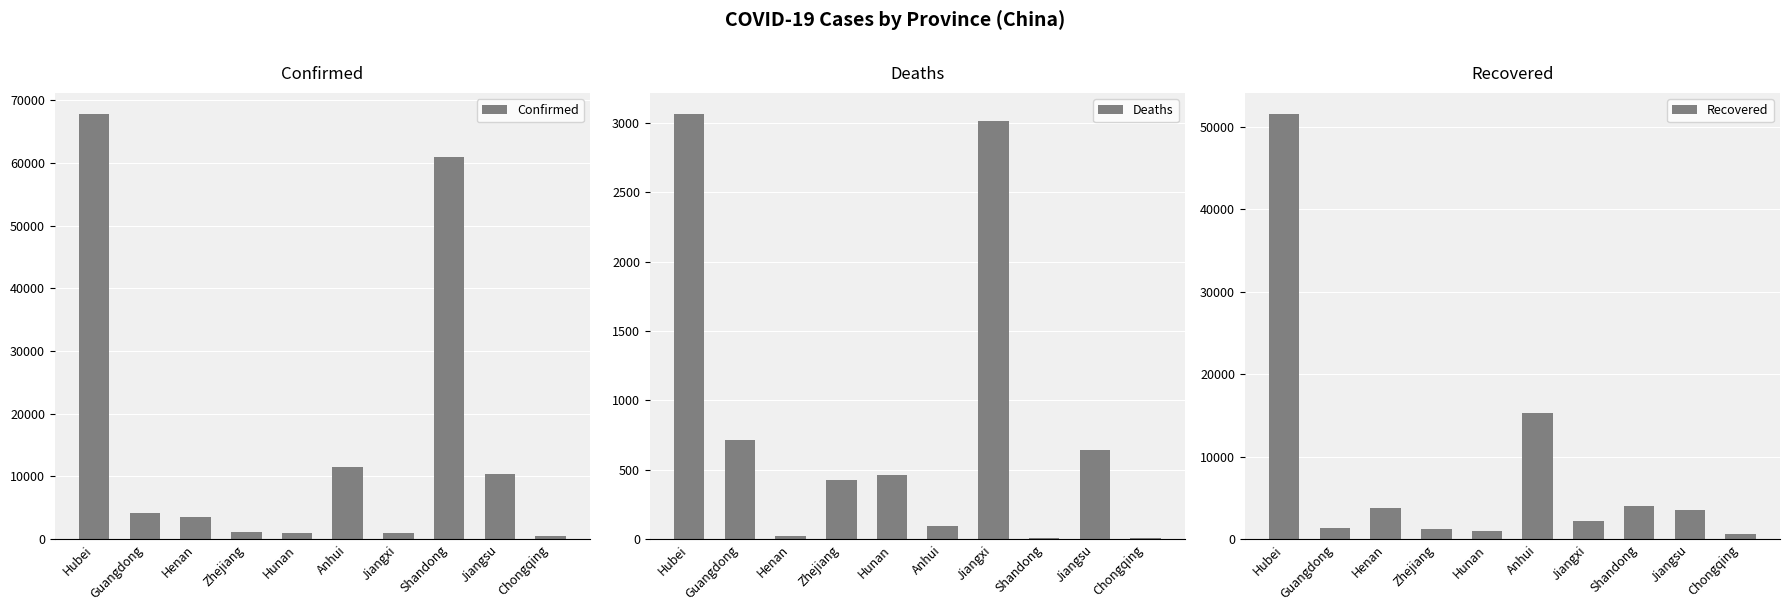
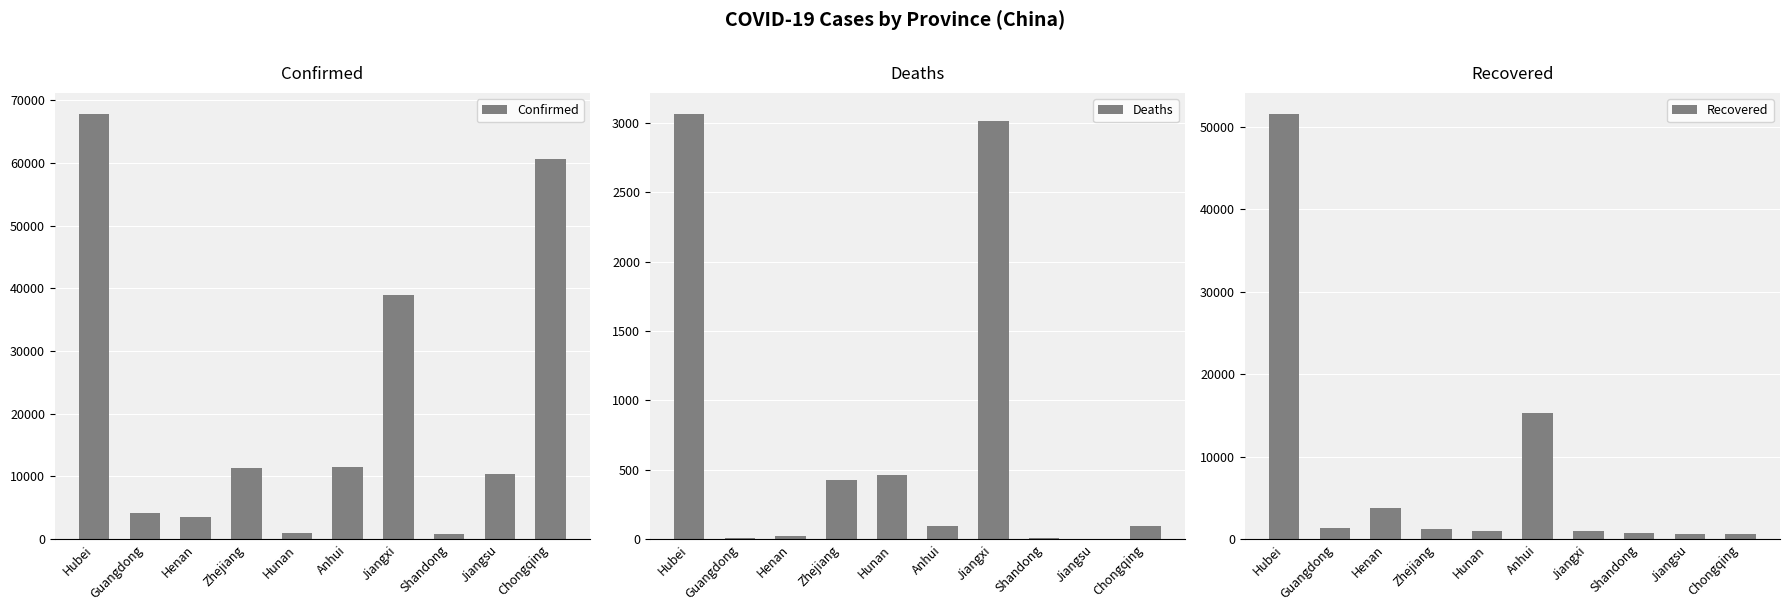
Confirmed, Zhejiang: 1000 -> 11000
Confirmed, Jiangxi: 1000 -> 39000
Confirmed, Shandong: 61000 -> 1000
Confirmed, Chongqing: 1000 -> 61000
Deaths, Guangdong: 710 -> 10
Deaths, Jiangsu: 640 -> 0
Deaths, Chongqing: 10 -> 100
Recovered, Jiangxi: 2000 -> 1000
Recovered, Shandong: 4000 -> 1000
Recovered, Jiangsu: 4000 -> 1000
